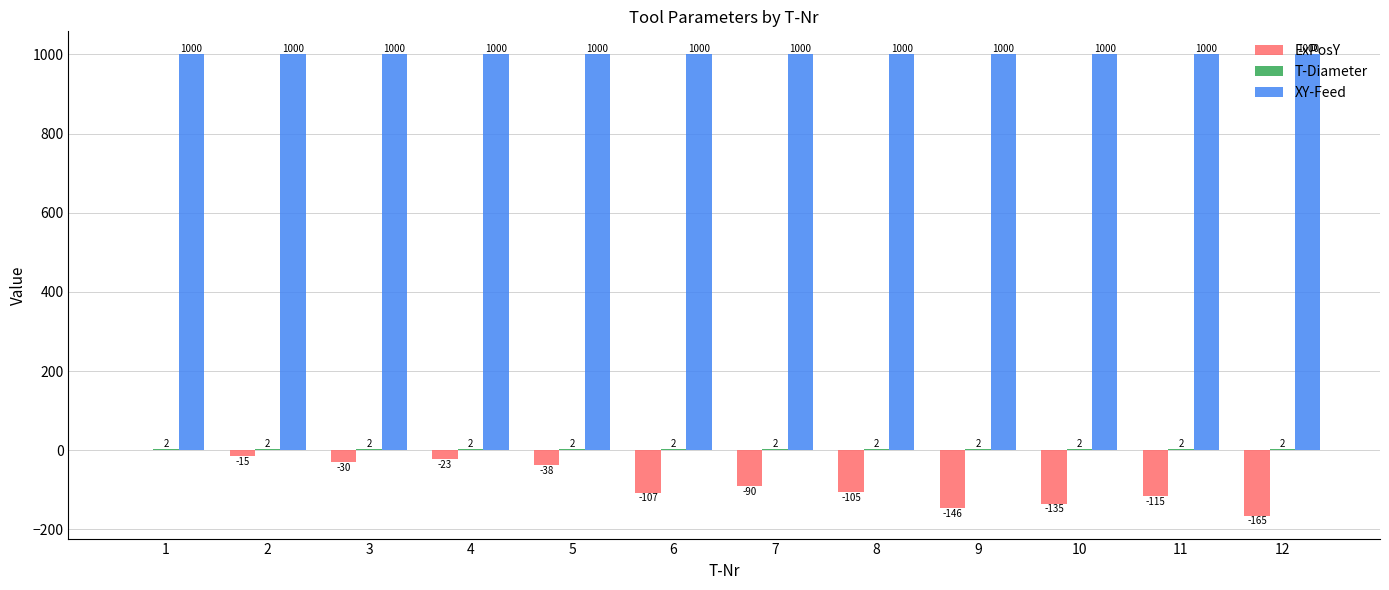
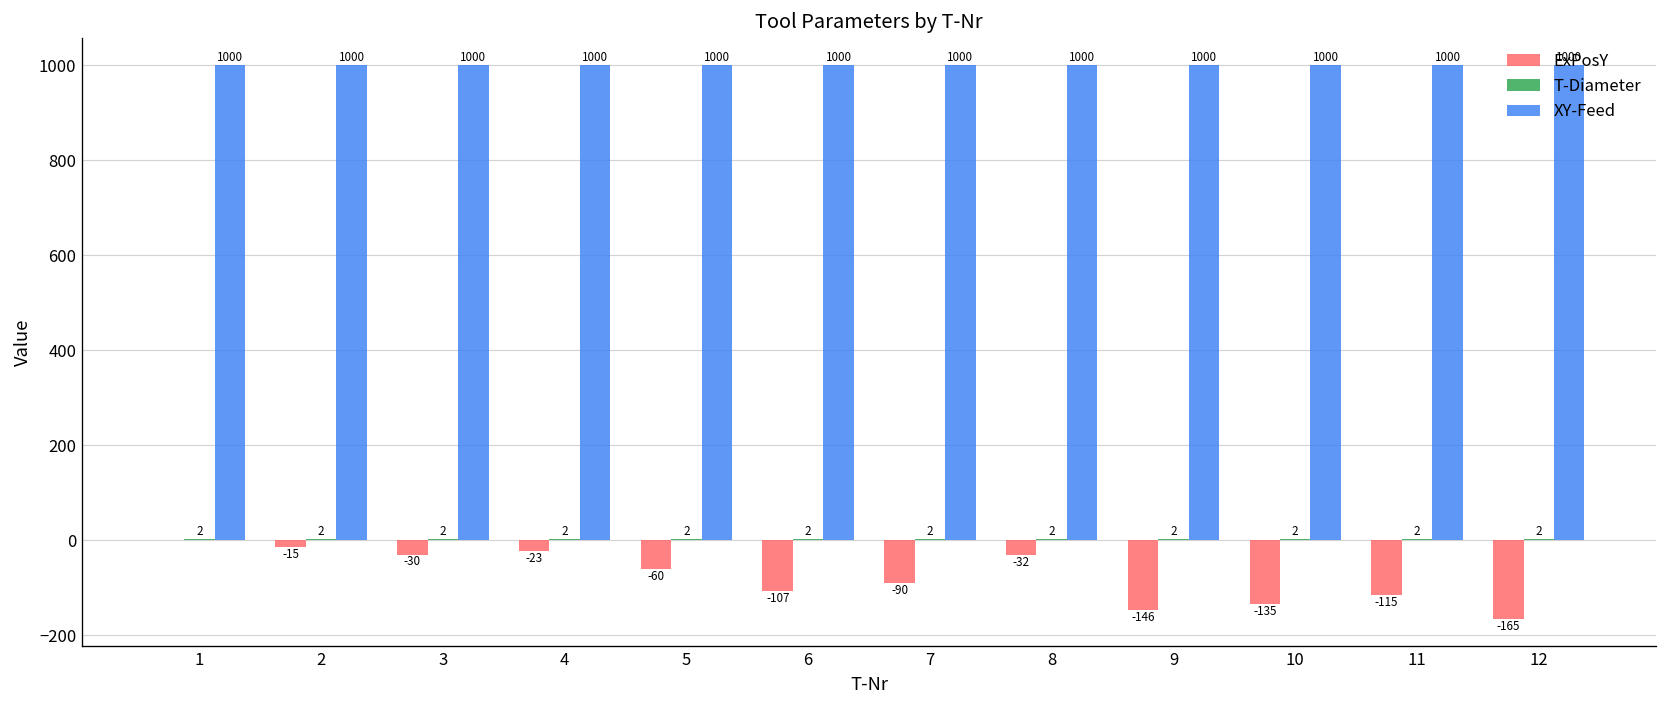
ExPosY, 5: -38 -> -60
ExPosY, 8: -105 -> -32
